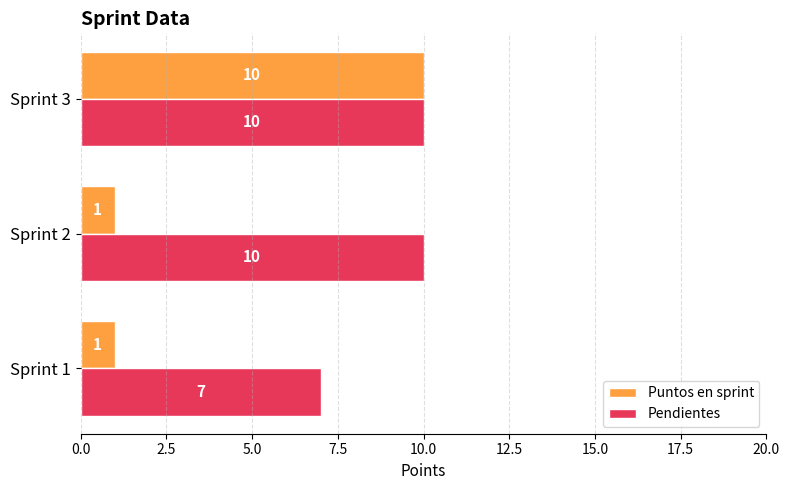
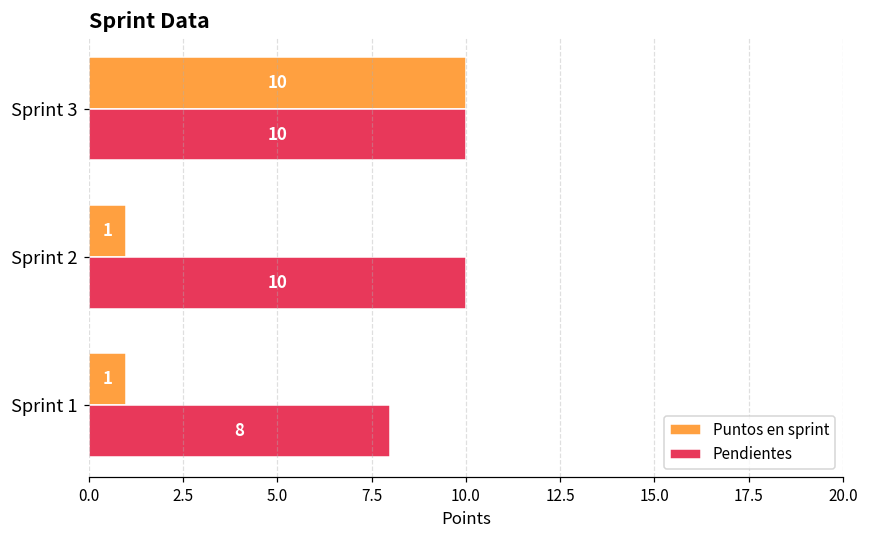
Pendientes, Sprint 1: 7 -> 8
